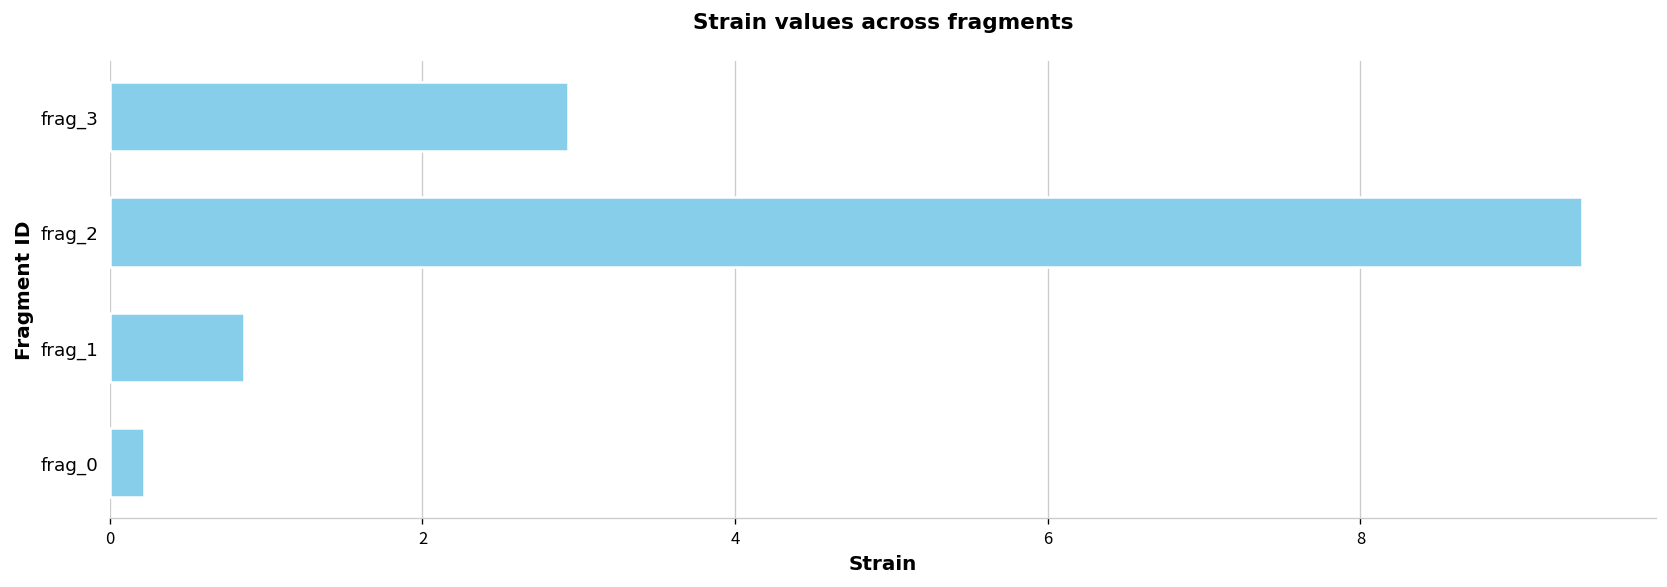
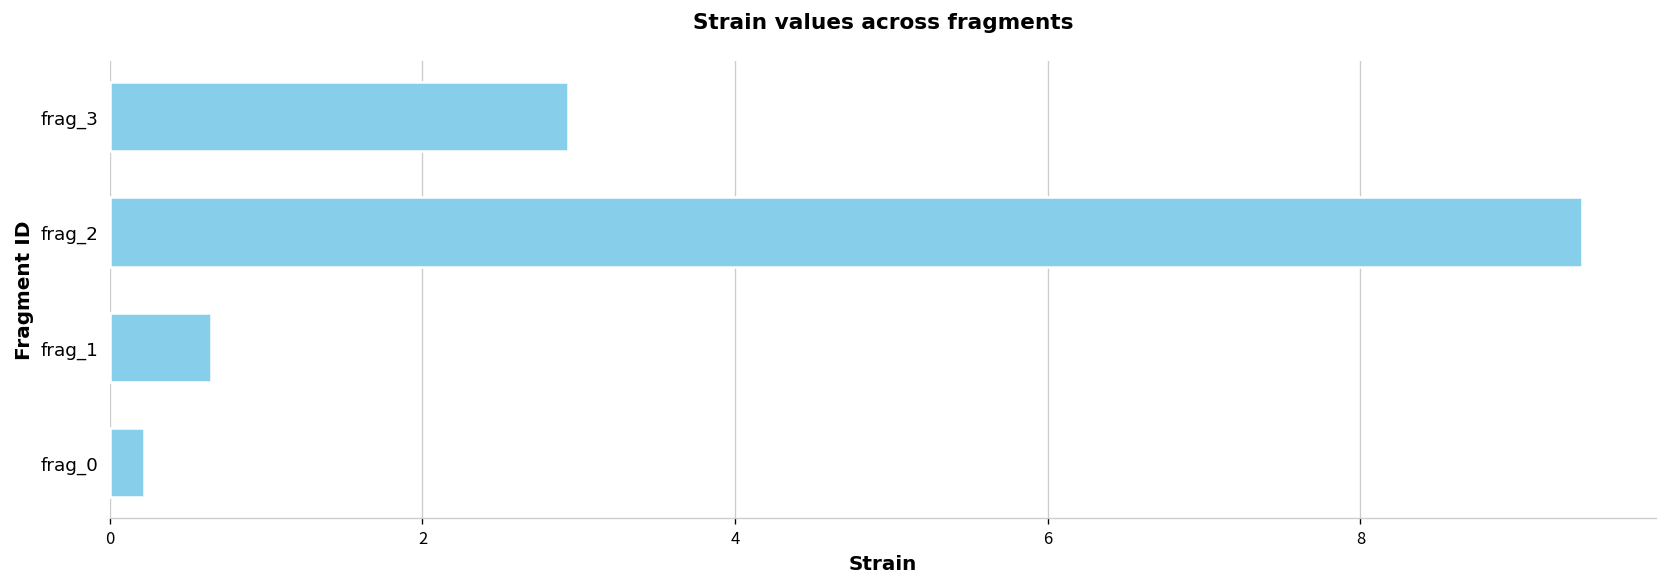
frag_1: 0.86 -> 0.65
